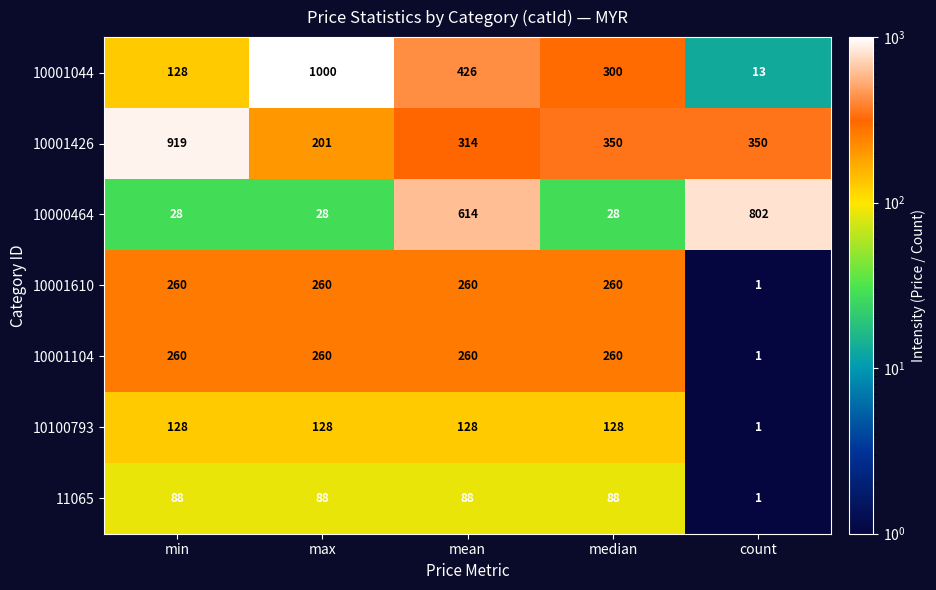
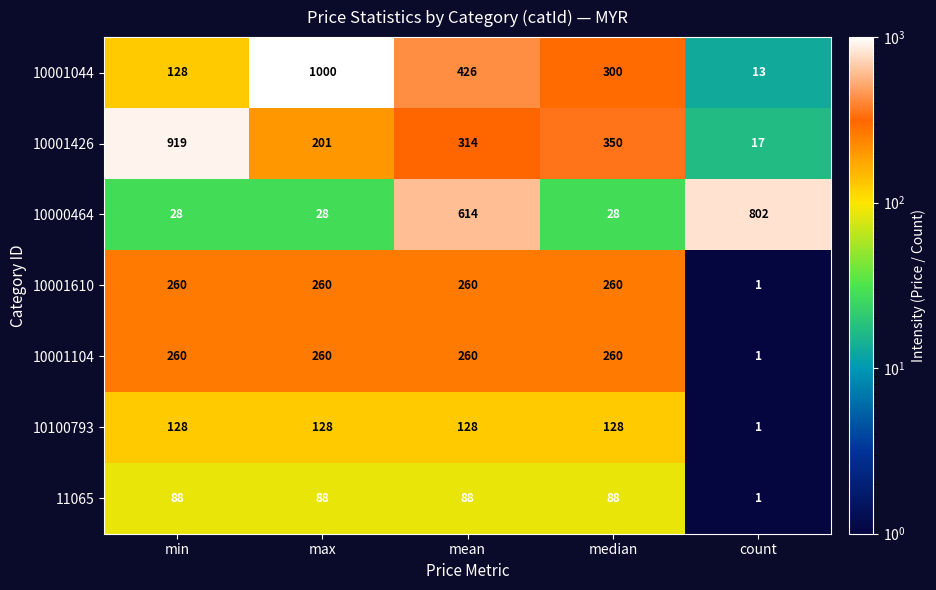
10001426, count: 350 -> 17
